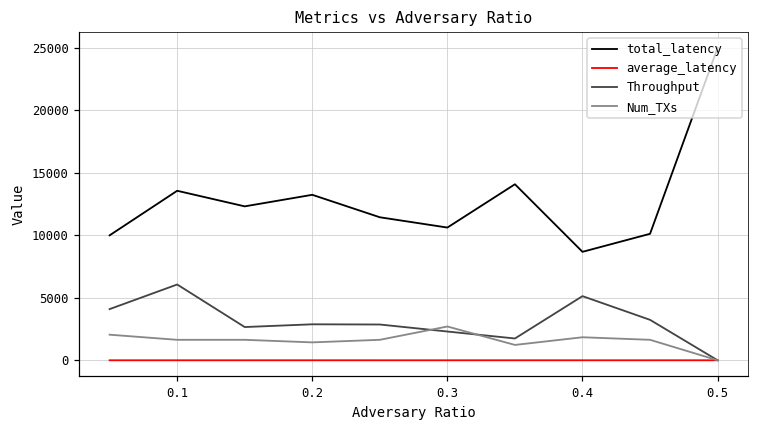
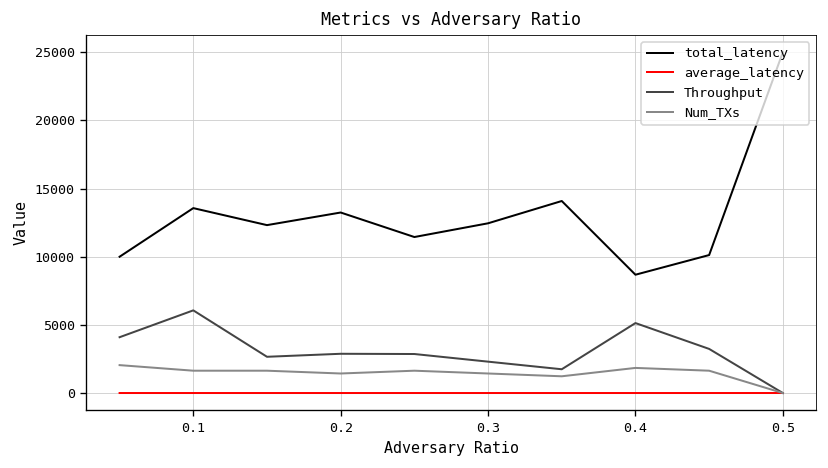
total_latency, 0.3: 10600 -> 12500
Num_TXs, 0.3: 2700 -> 1400
